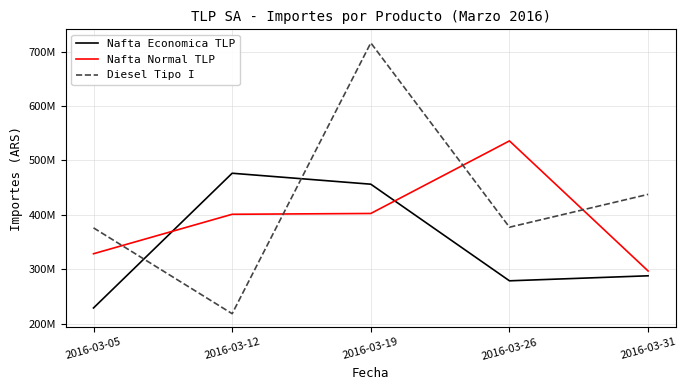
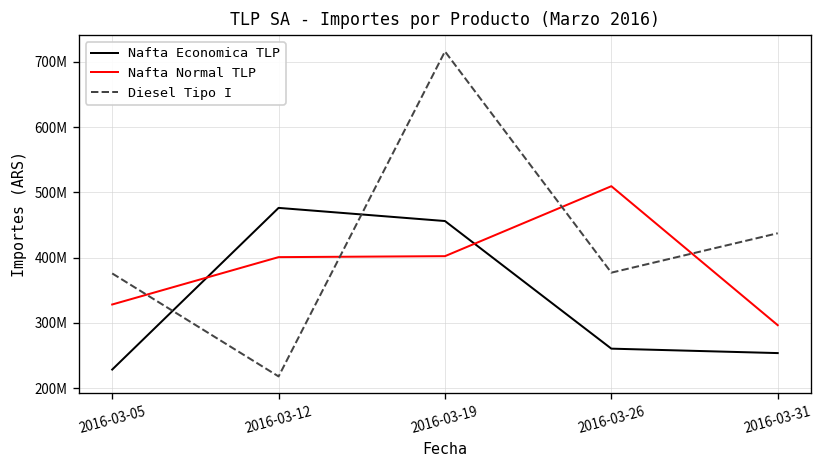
Nafta Economica TLP, 2016-03-26: 280000000 -> 260000000
Nafta Normal TLP, 2016-03-26: 540000000 -> 510000000
Nafta Economica TLP, 2016-03-31: 290000000 -> 250000000
